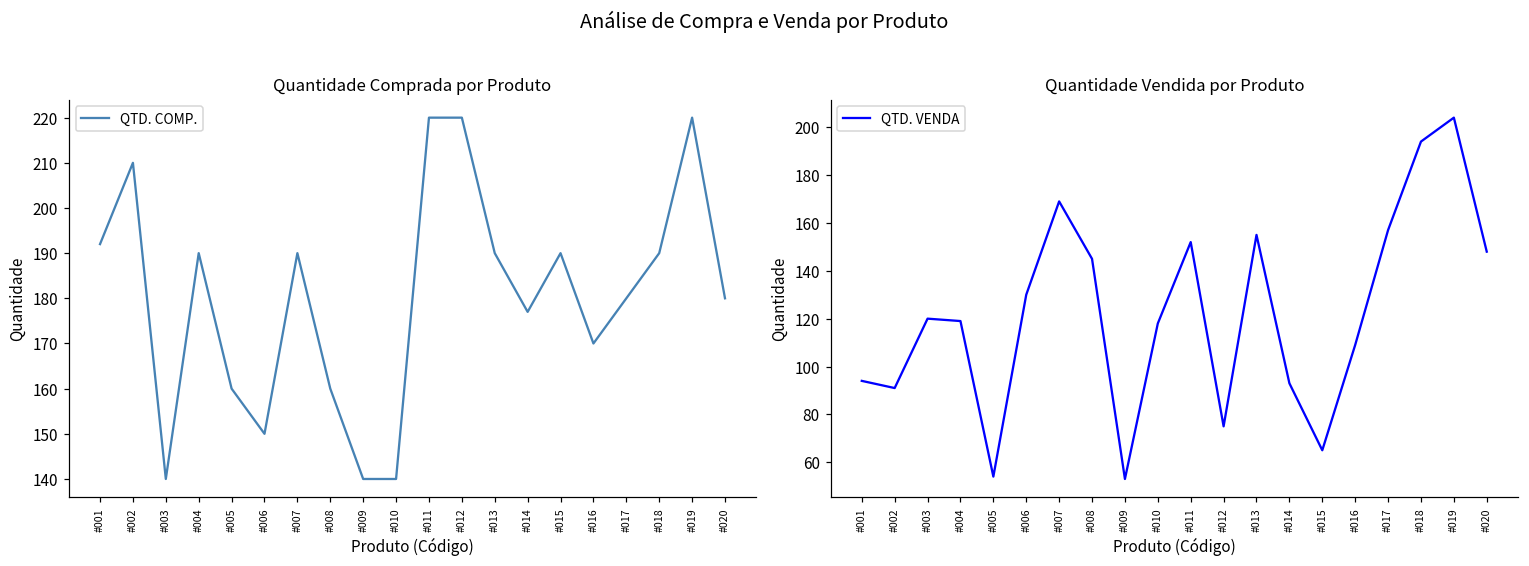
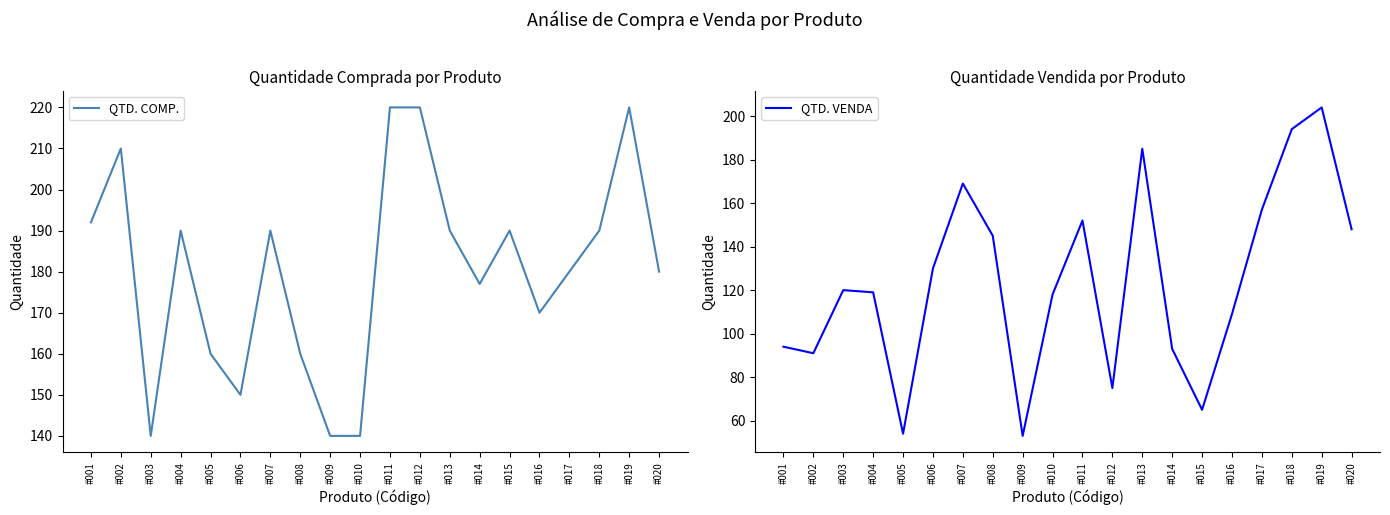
Quantidade Vendida por Produto, #013: 155 -> 185
